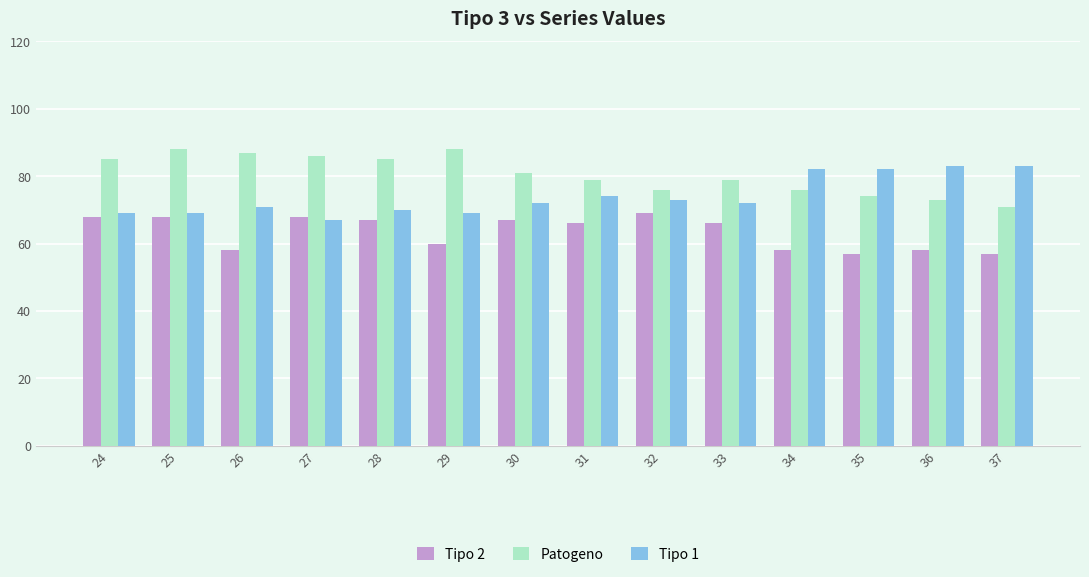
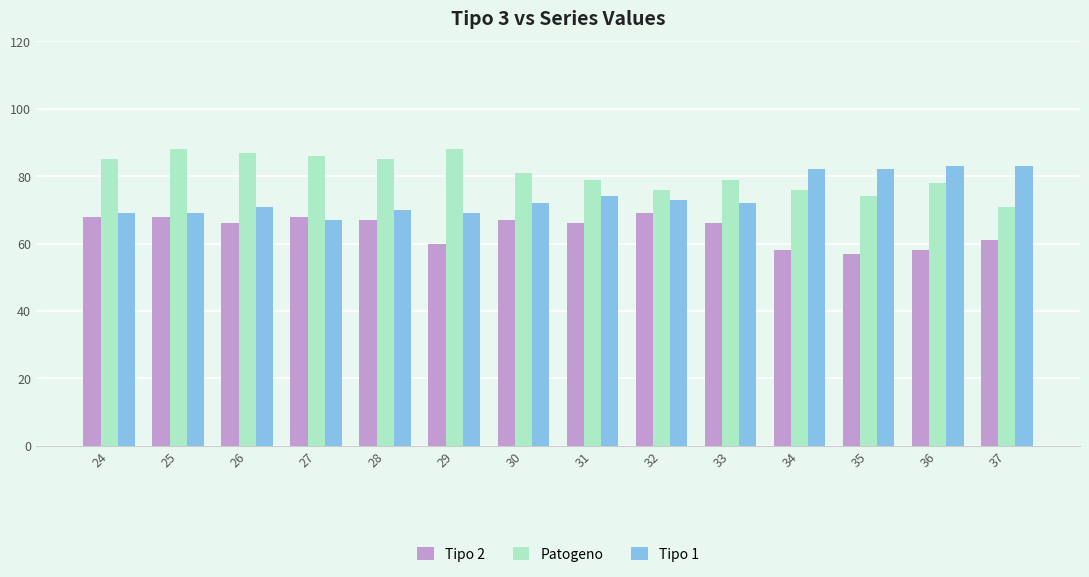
Tipo 2, 26: 58 -> 66
Patogeno, 36: 73 -> 78
Tipo 2, 37: 57 -> 61
